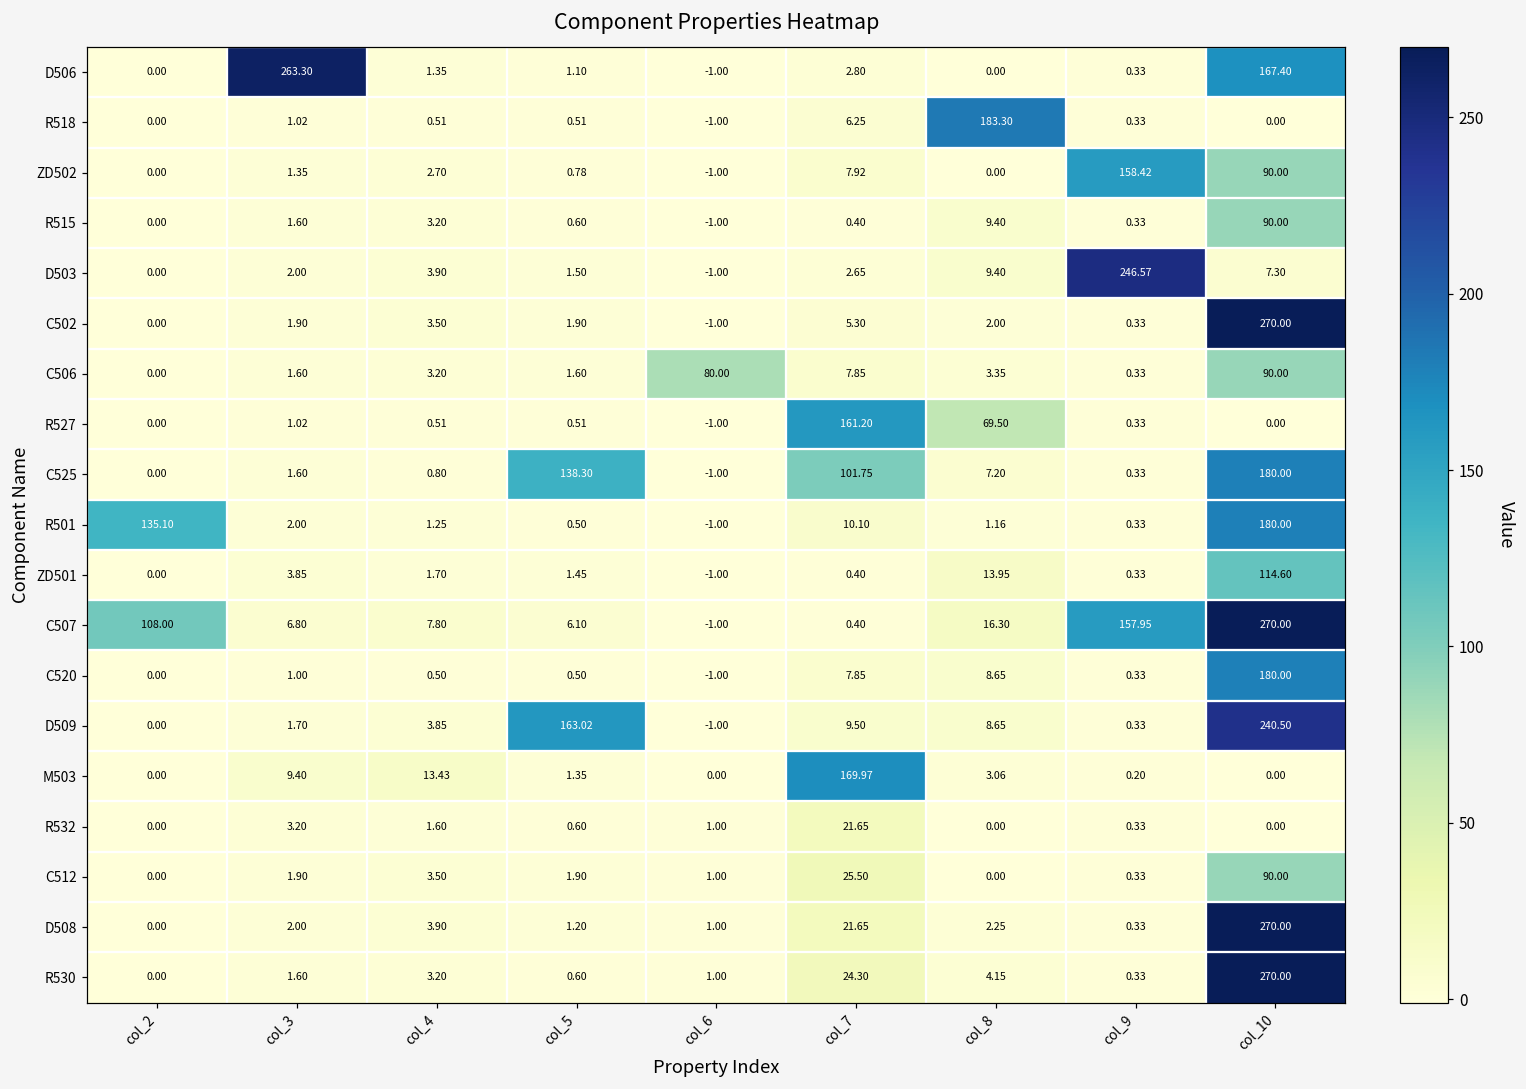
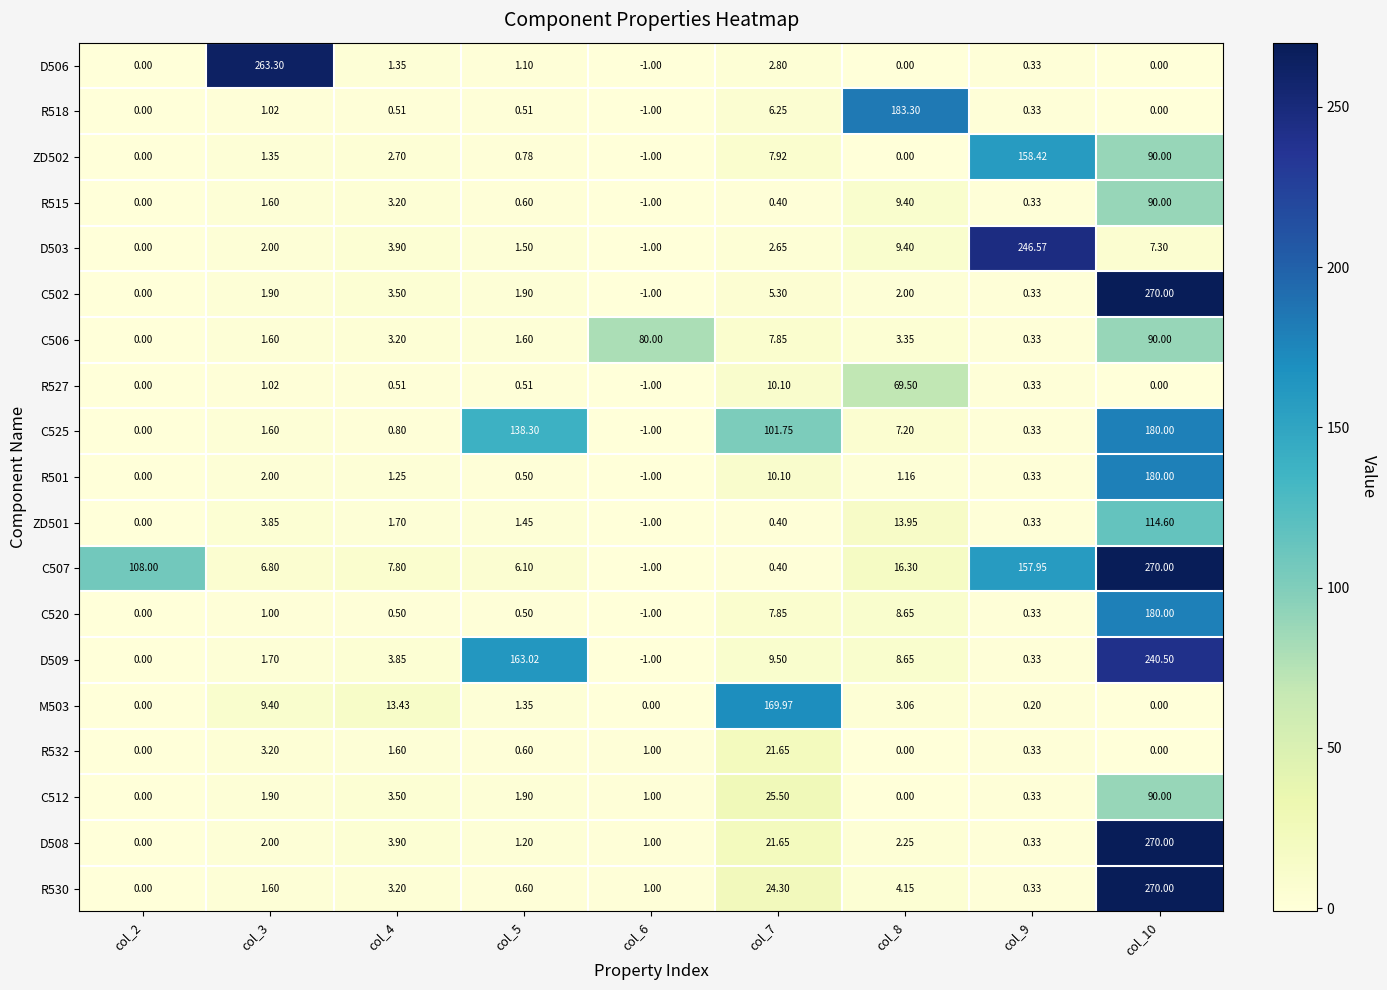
D506, col_10: 167.40 -> 0.00
R527, col_7: 161.20 -> 10.10
R501, col_2: 135.10 -> 0.00
